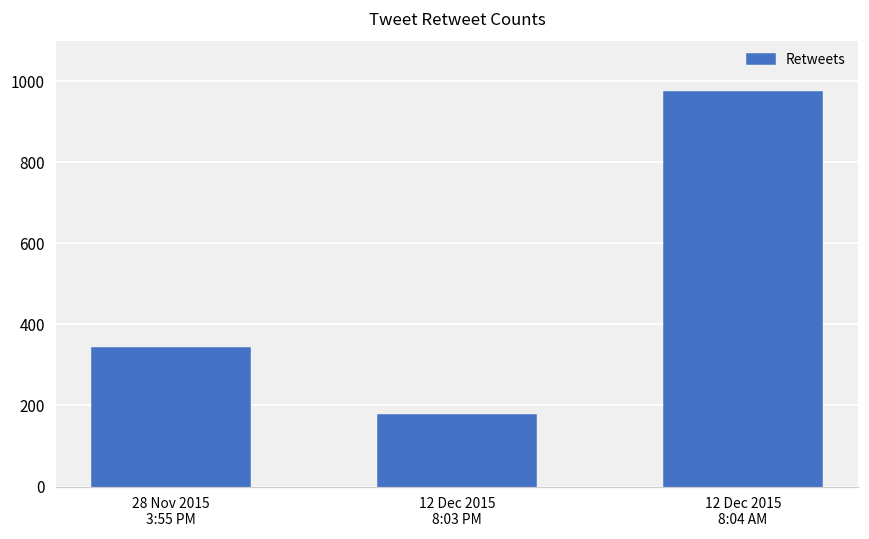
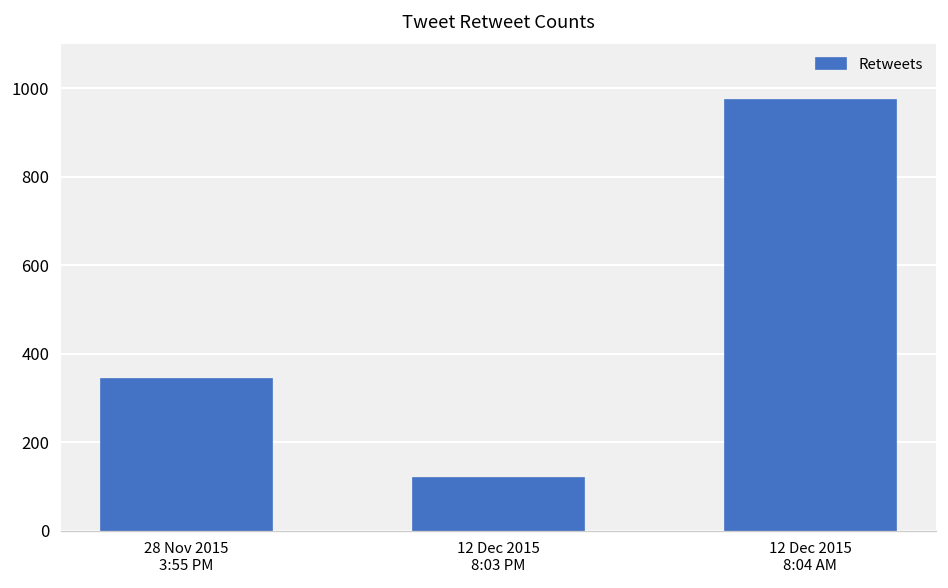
12 Dec 2015 8:03 PM: 180 -> 120
